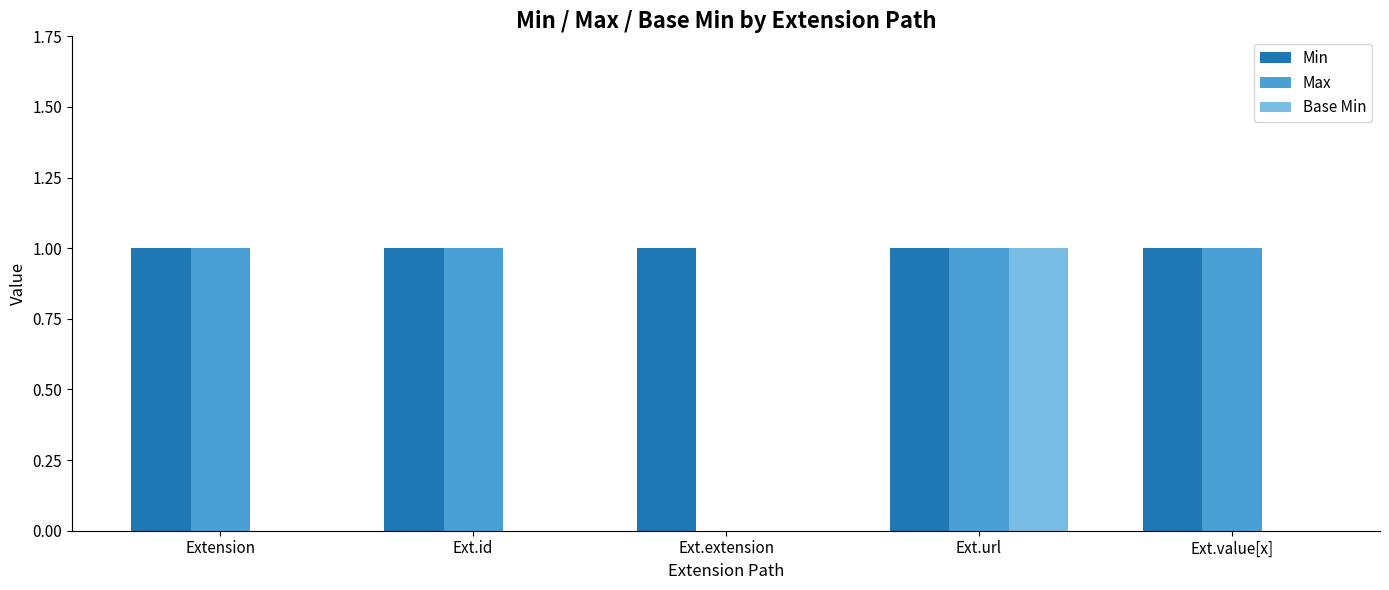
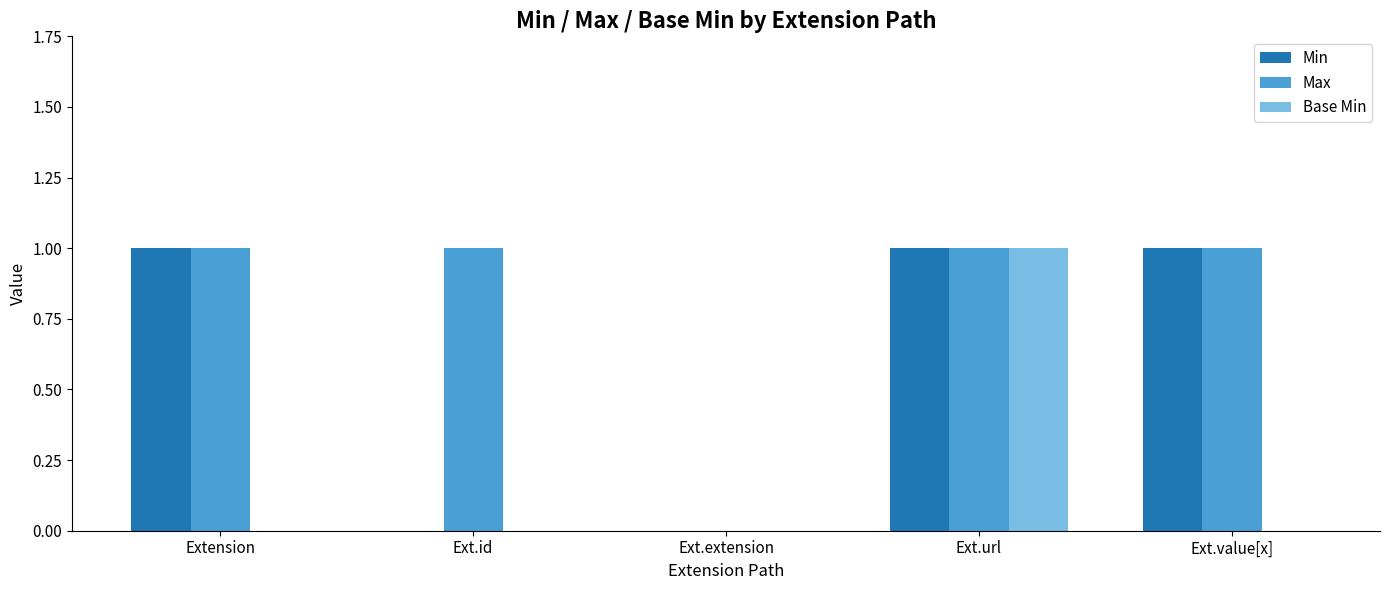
Min, Ext.id: 1 -> 0
Min, Ext.extension: 1 -> 0
